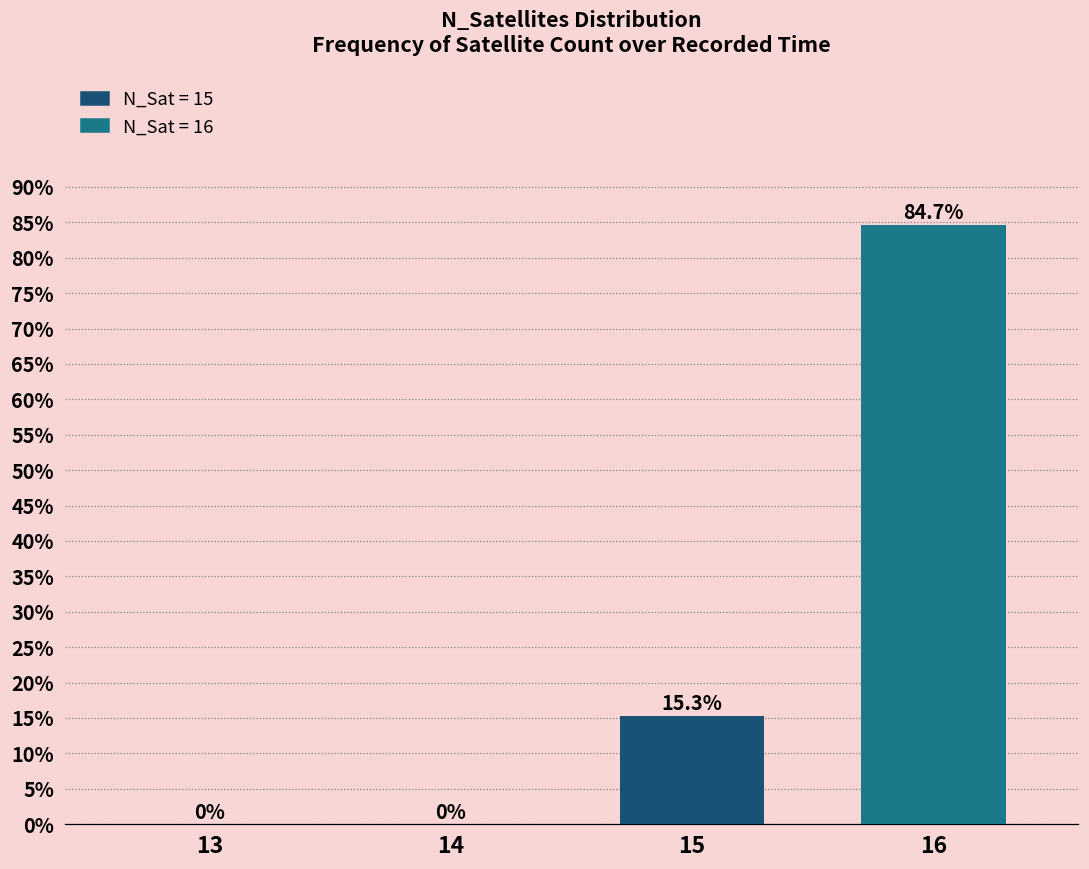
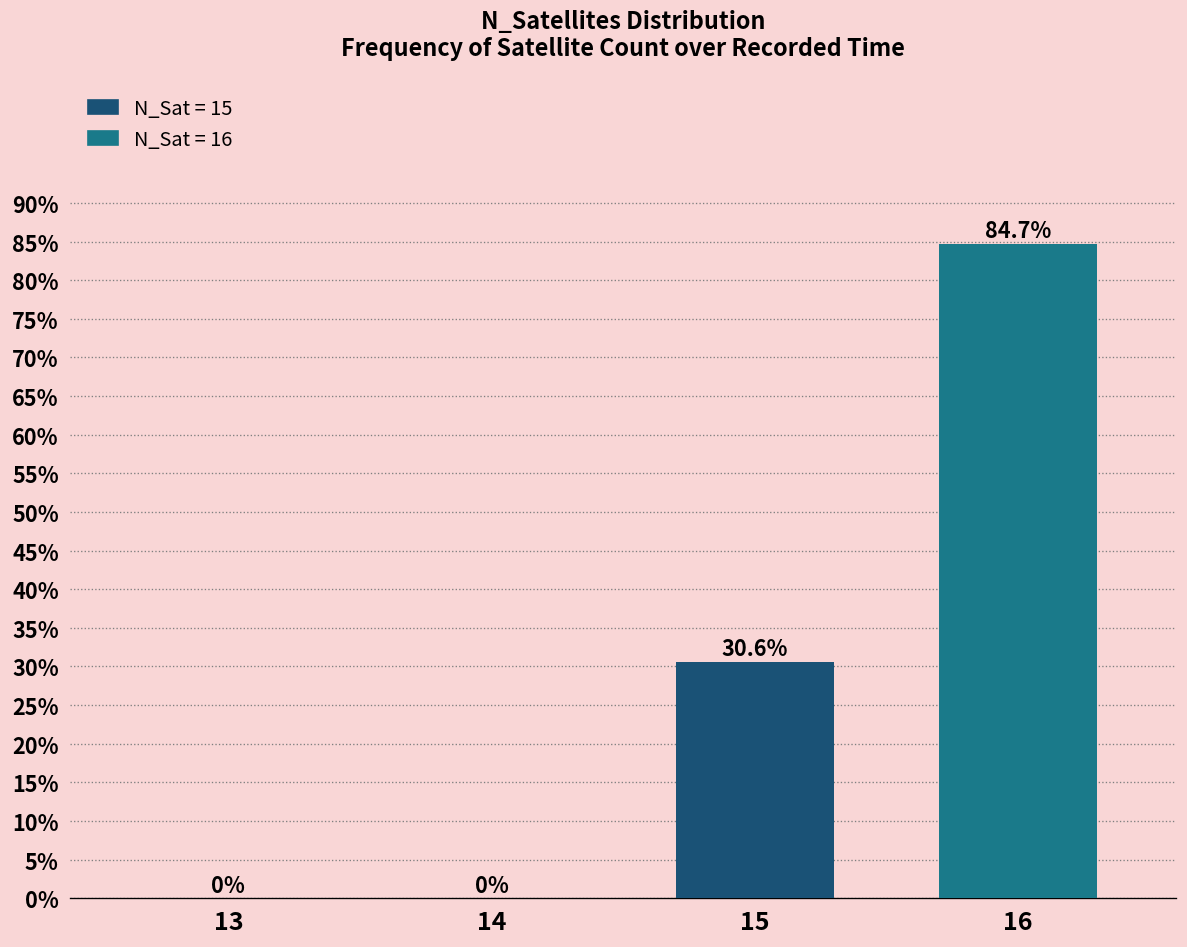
15: 15.3% -> 30.6%
